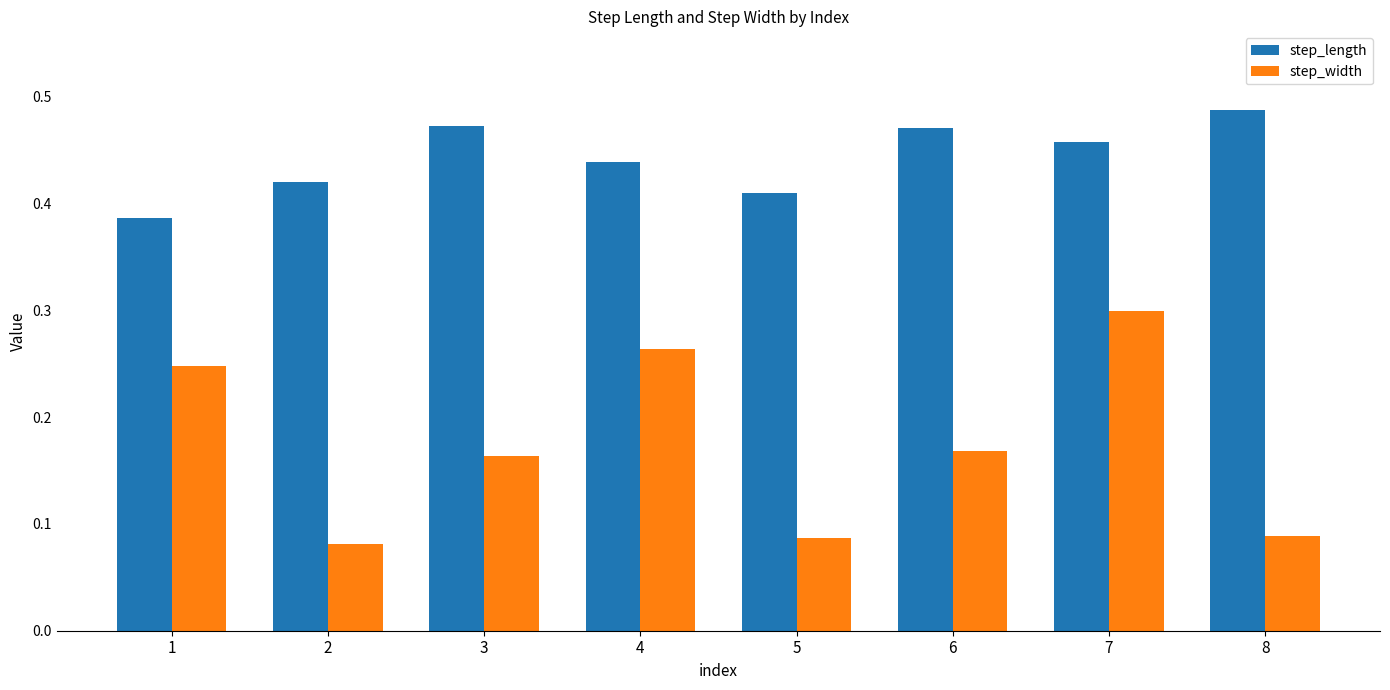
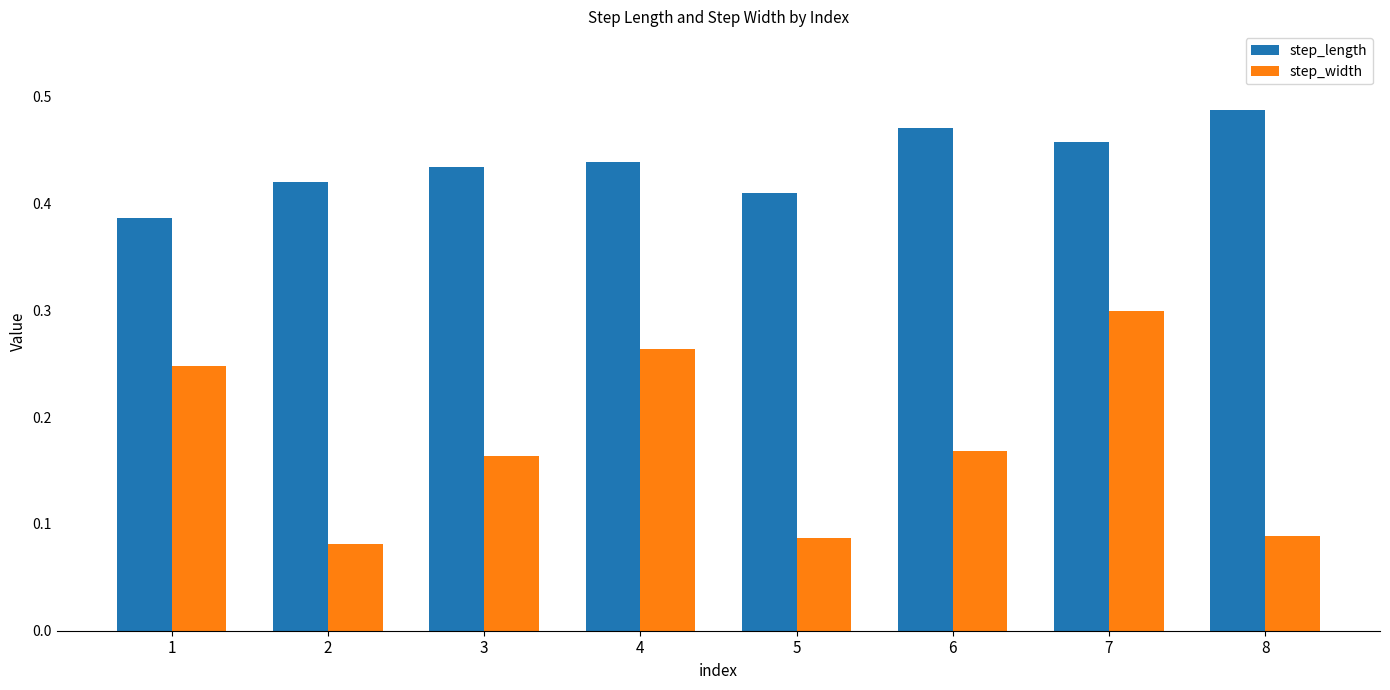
step_length, 3: 0.472 -> 0.434
